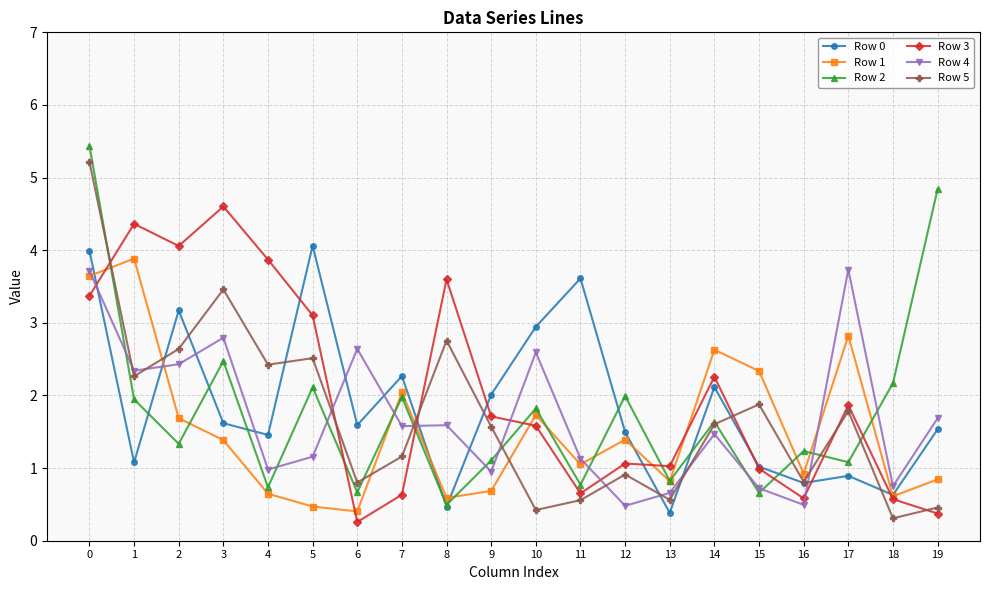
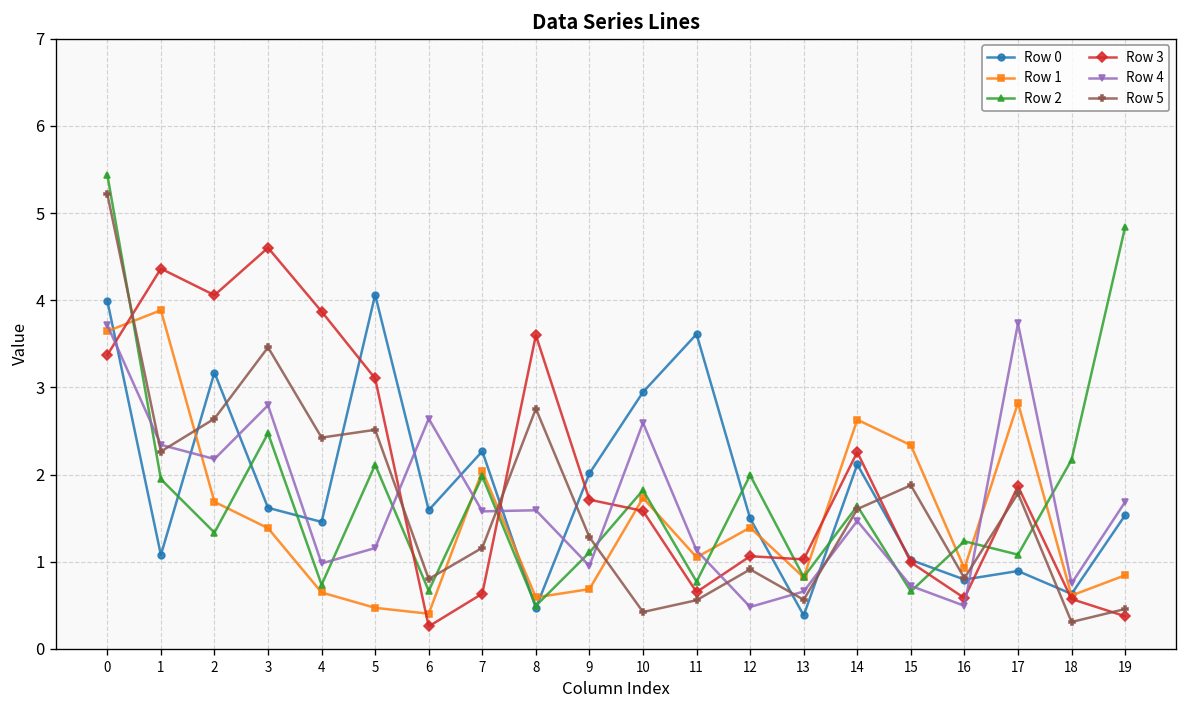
Row 4, 2: 2.4 -> 2.2
Row 5, 9: 1.6 -> 1.3
